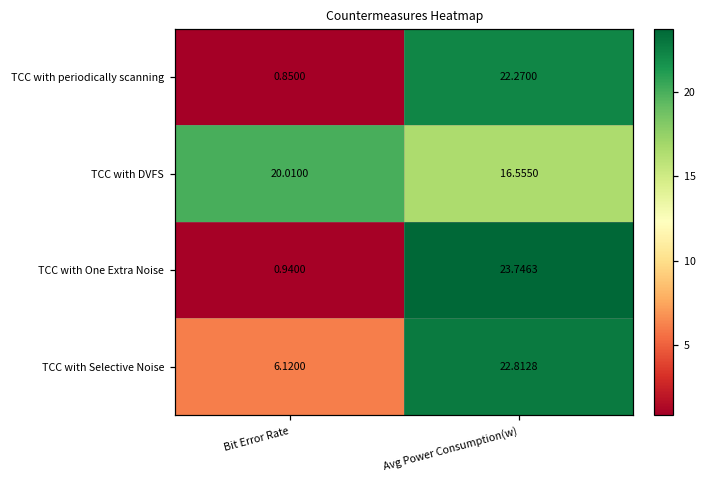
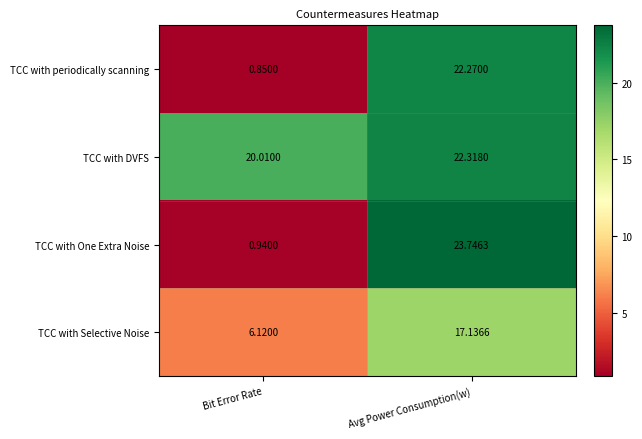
TCC with DVFS, Avg Power Consumption(w): 16.5550 -> 22.3180
TCC with Selective Noise, Avg Power Consumption(w): 22.8128 -> 17.1366
